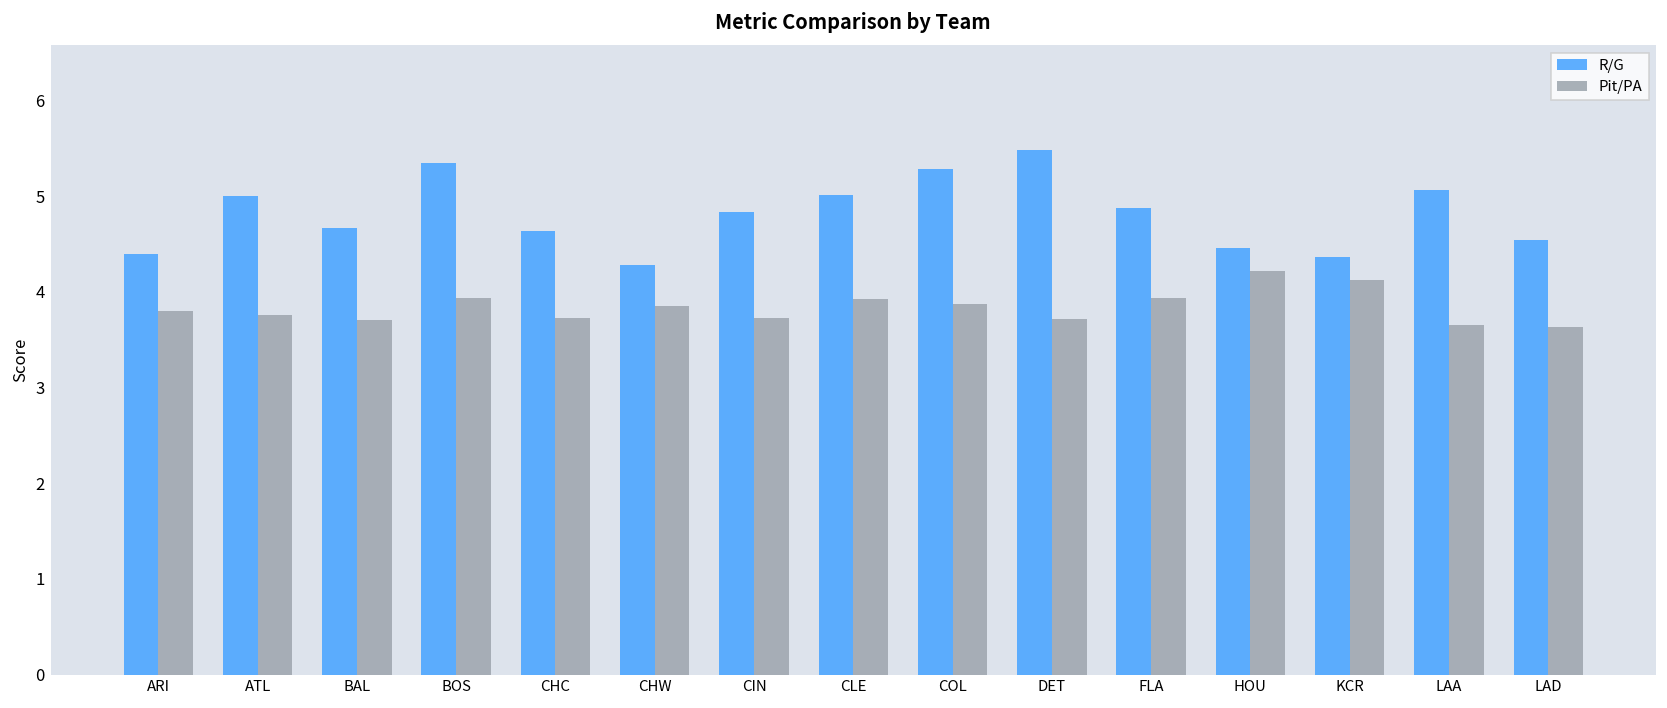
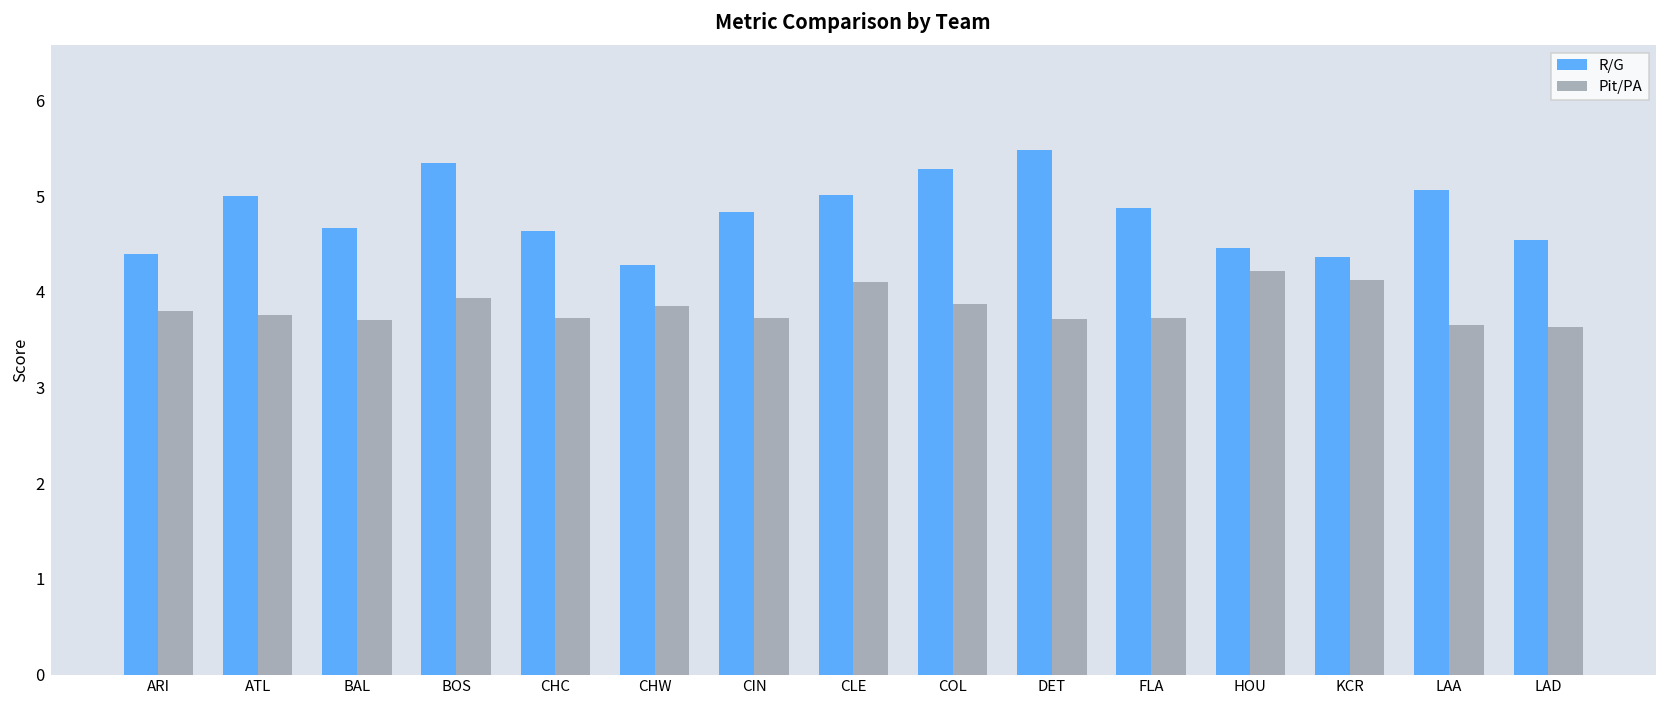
Pit/PA, CLE: 3.9 -> 4.1
Pit/PA, FLA: 3.9 -> 3.7
